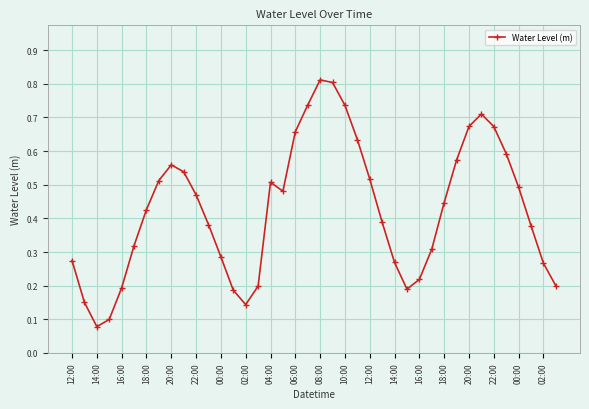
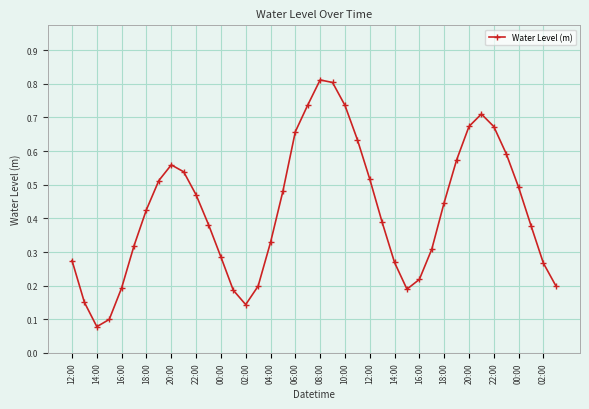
04:00: 0.51 -> 0.33
